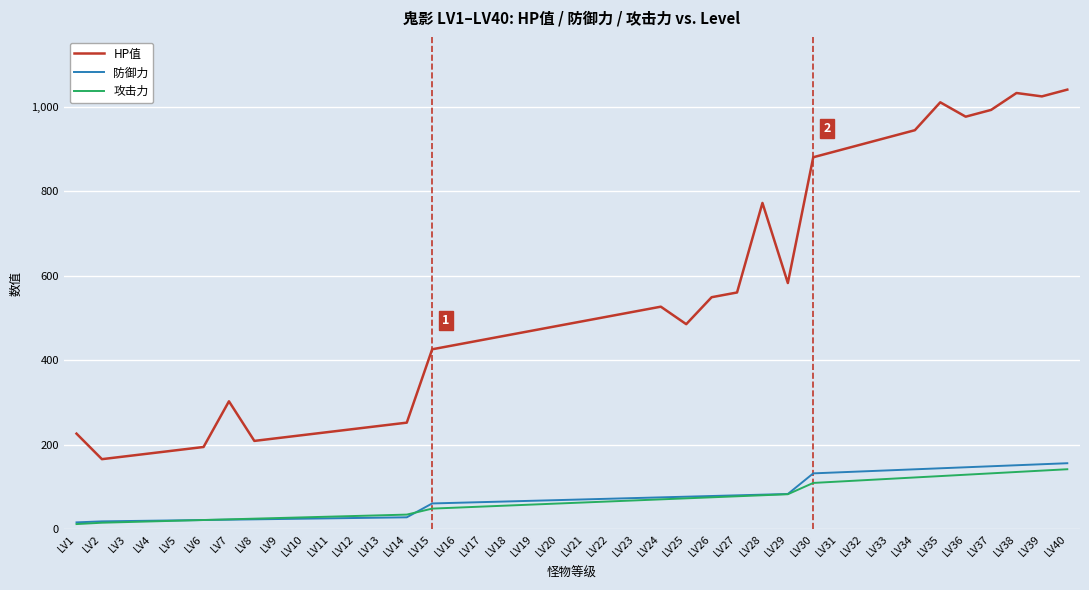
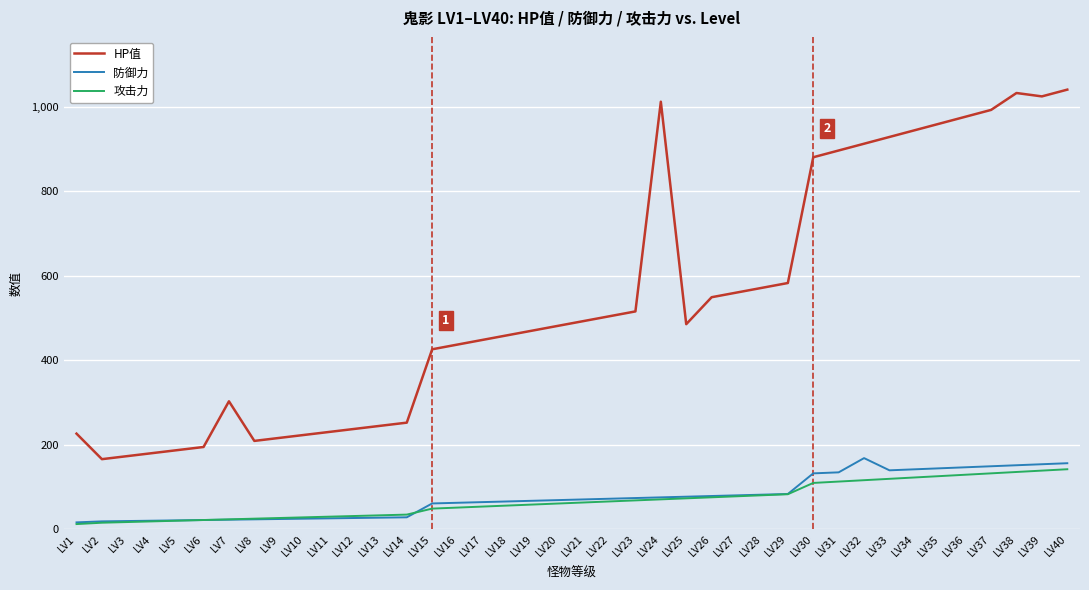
HP值, LV24: 530 -> 1,010
HP值, LV28: 770 -> 570
防御力, LV32: 140 -> 170
HP值, LV35: 1,010 -> 960
